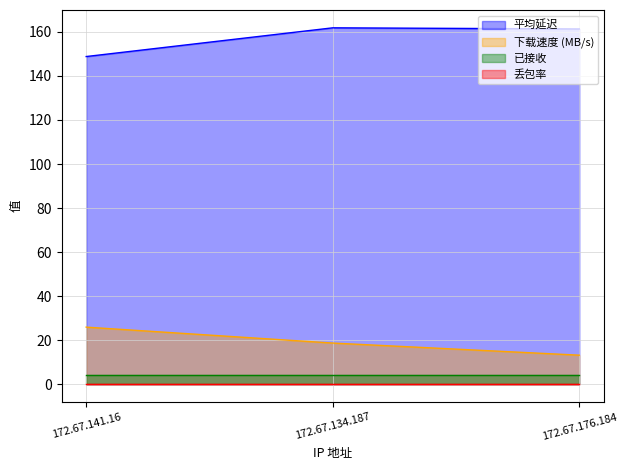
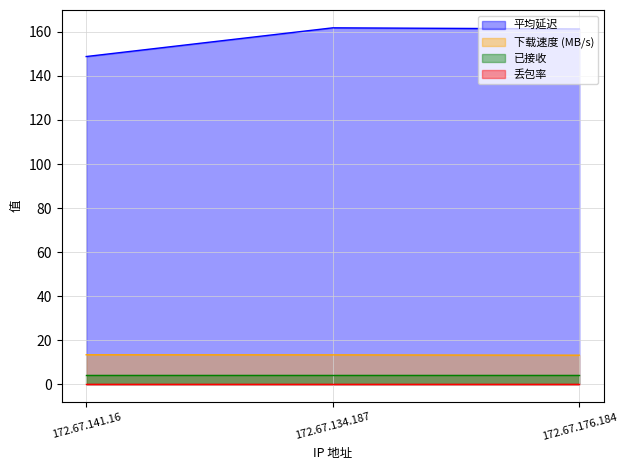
下载速度 (MB/s), 172.67.141.16: 26 -> 13
下载速度 (MB/s), 172.67.134.187: 19 -> 13
